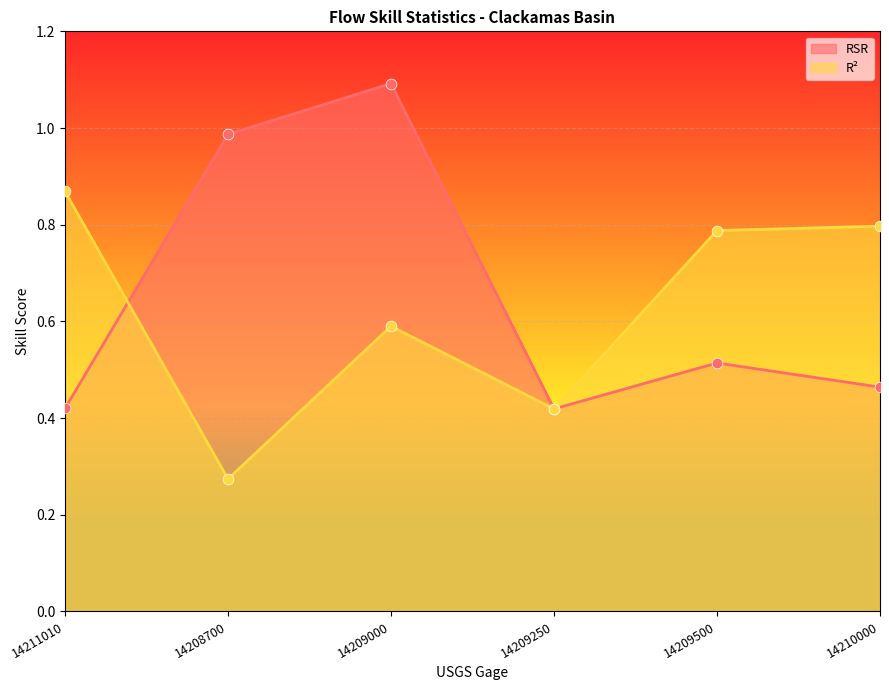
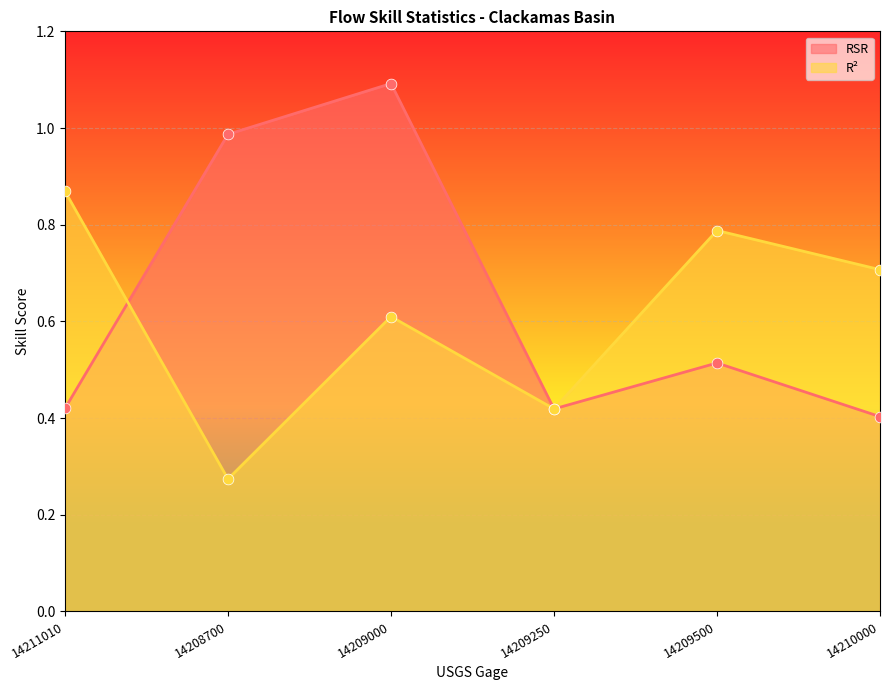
R², 14209000: 0.59 -> 0.61
RSR, 14210000: 0.46 -> 0.40
R², 14210000: 0.80 -> 0.71
